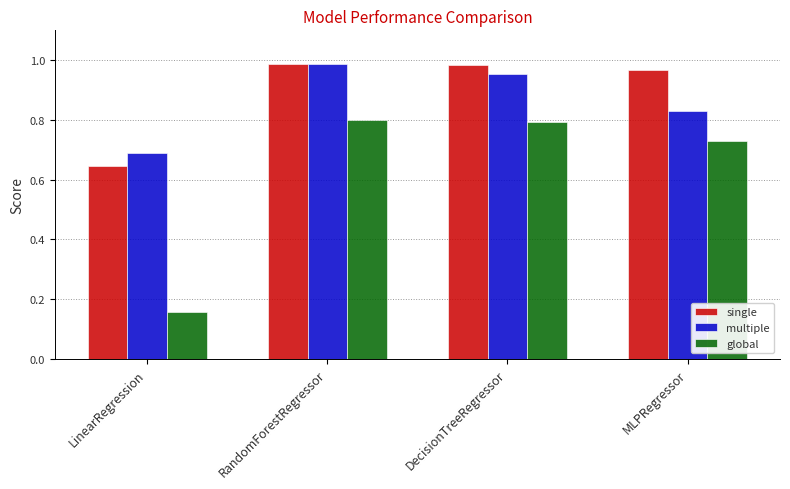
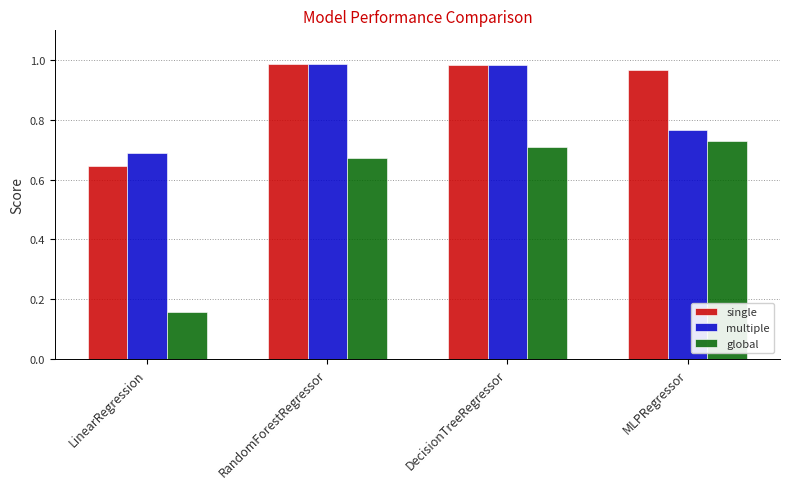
global, RandomForestRegressor: 0.80 -> 0.67
multiple, DecisionTreeRegressor: 0.95 -> 0.98
global, DecisionTreeRegressor: 0.79 -> 0.71
multiple, MLPRegressor: 0.83 -> 0.76
